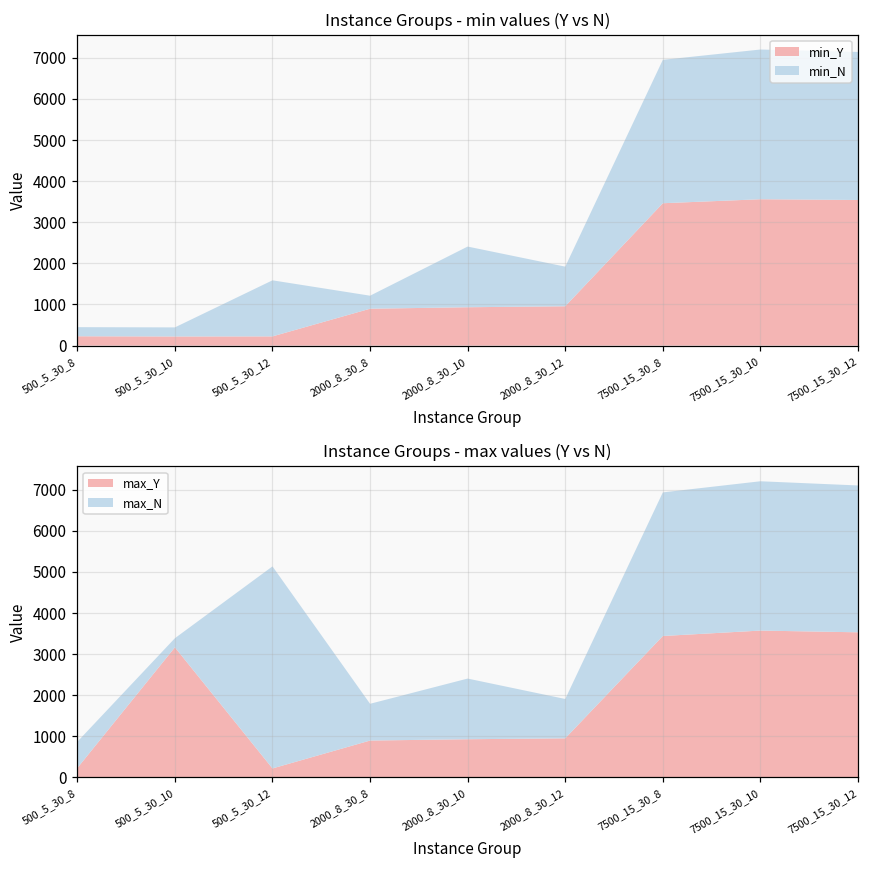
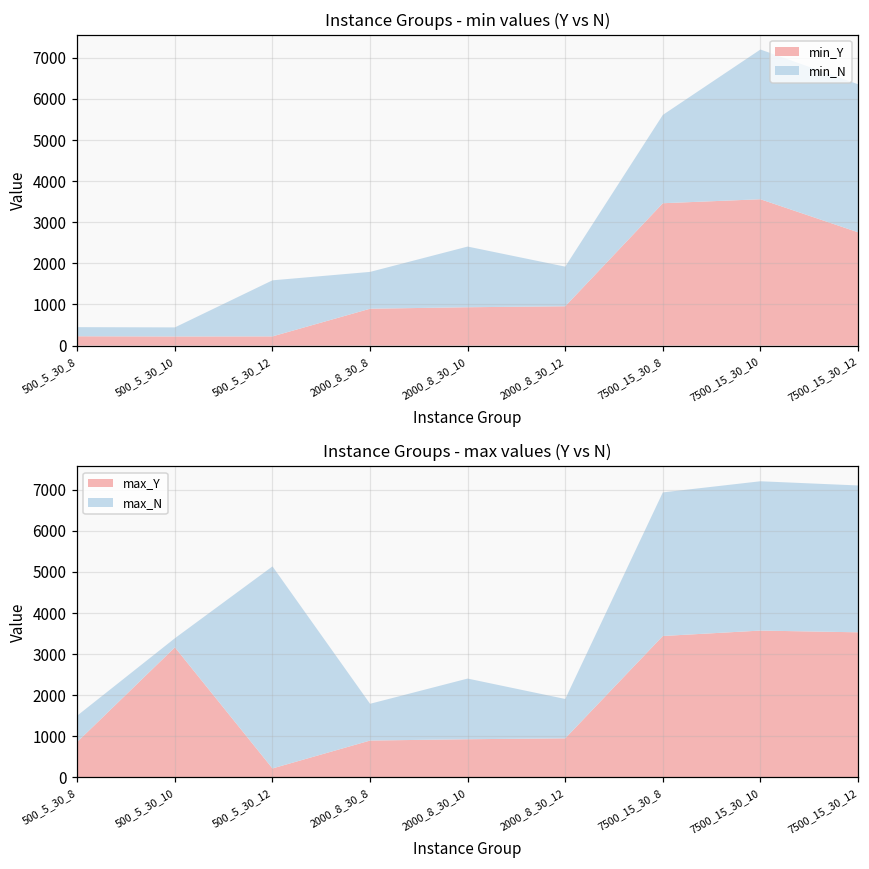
Instance Groups - min values (Y vs N), min_N, 2000_8_30_8: 300 -> 900
Instance Groups - min values (Y vs N), min_N, 7500_15_30_8: 3500 -> 2100
Instance Groups - min values (Y vs N), min_Y, 7500_15_30_12: 3500 -> 2800
Instance Groups - max values (Y vs N), max_Y, 500_5_30_8: 200 -> 900
